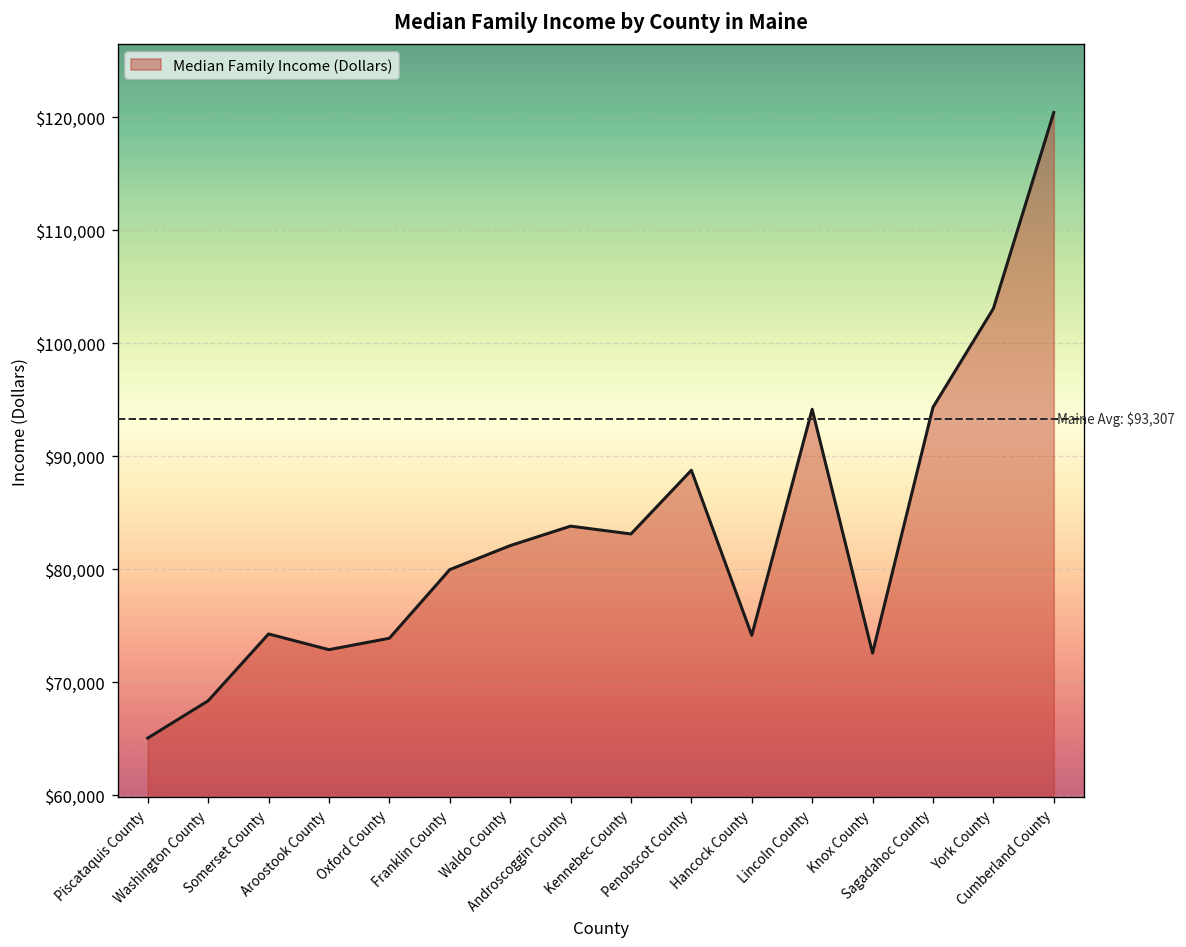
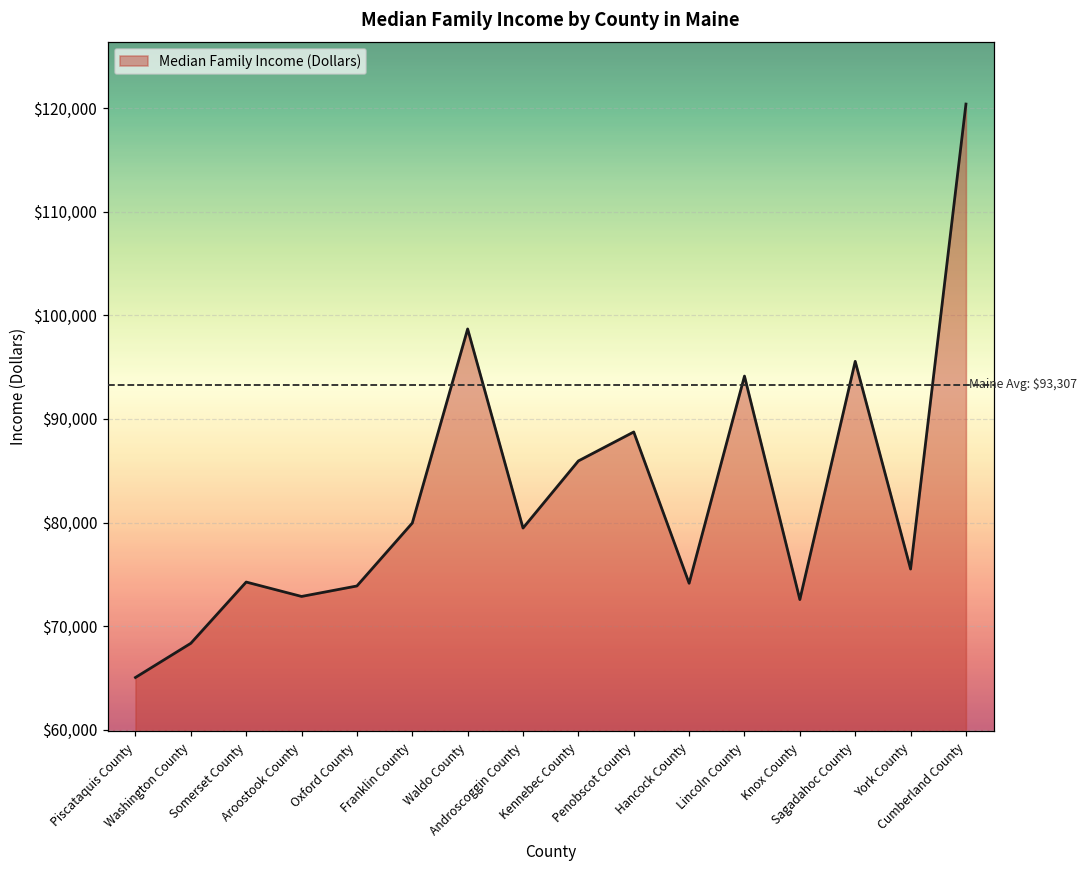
Waldo County: $82,000 -> $99,000
Androscoggin County: $84,000 -> $79,000
Kennebec County: $83,000 -> $86,000
Sagadahoc County: $94,000 -> $96,000
York County: $103,000 -> $76,000
